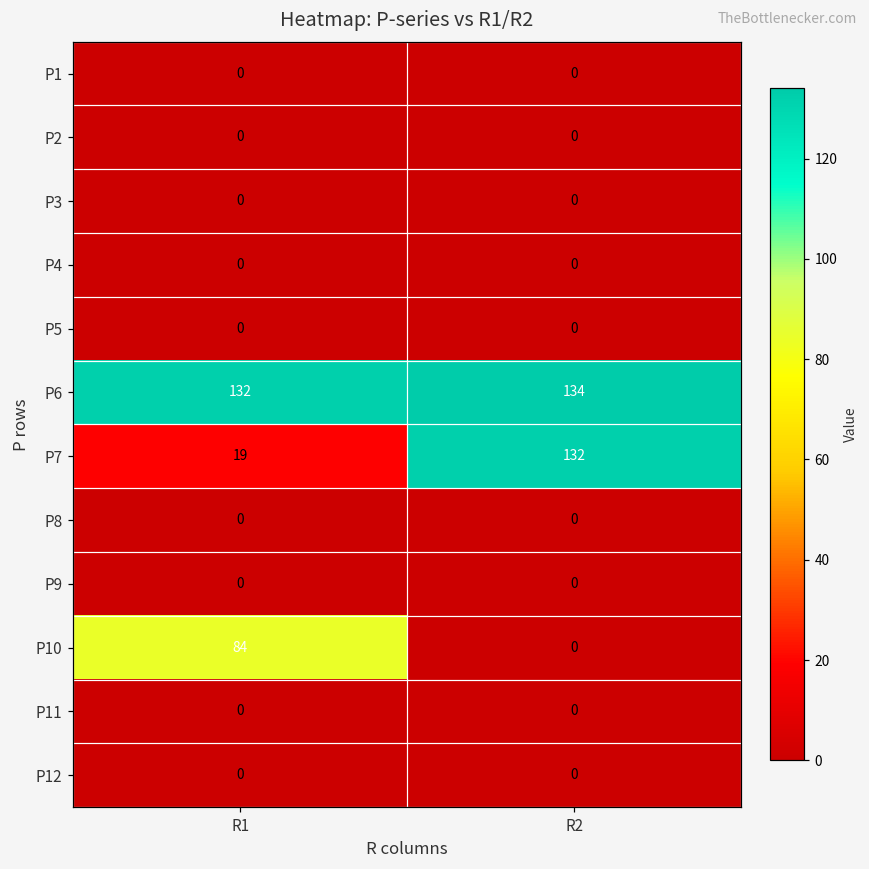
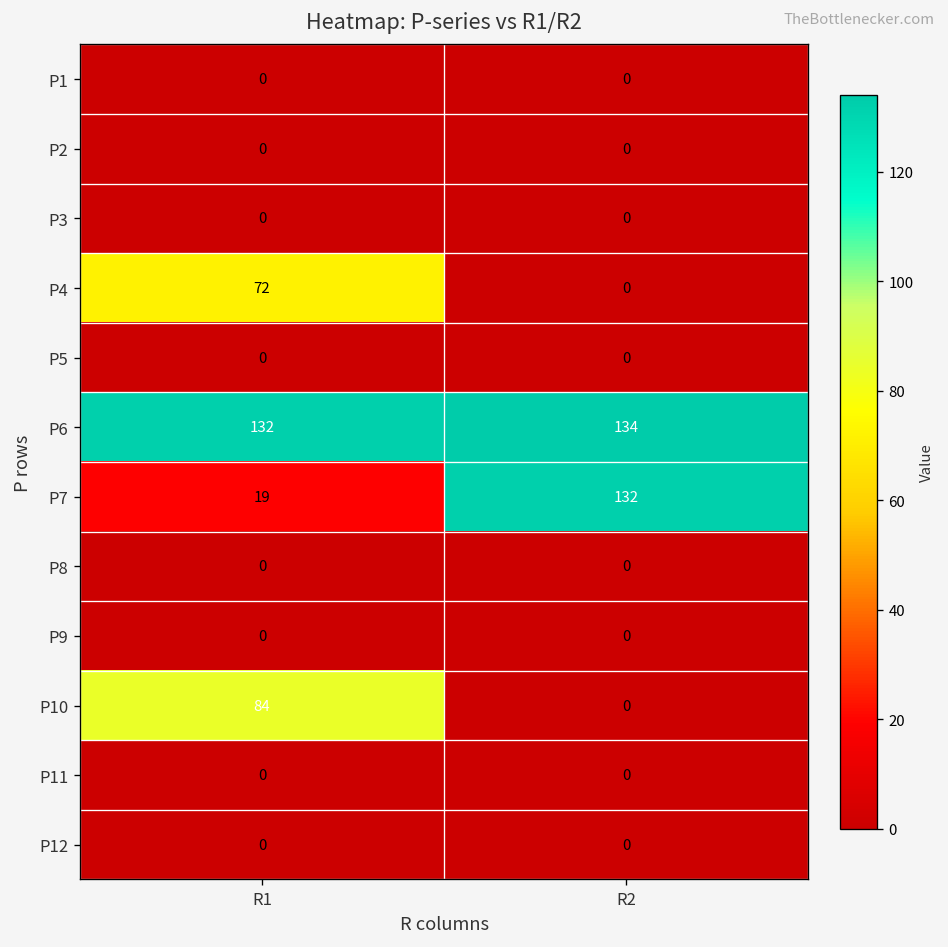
P4, R1: 0 -> 72
